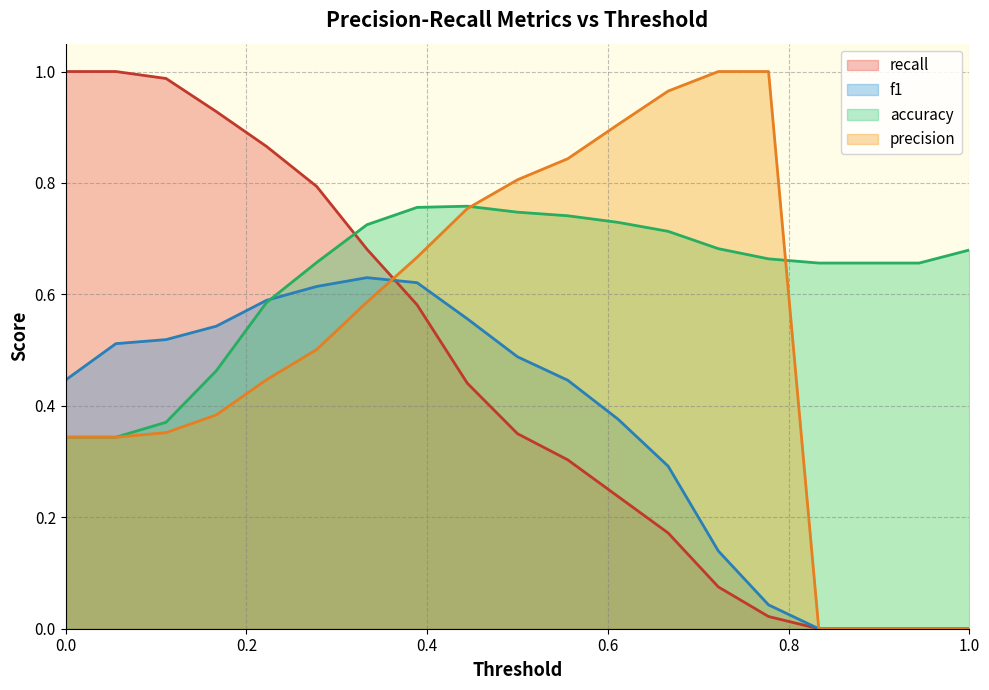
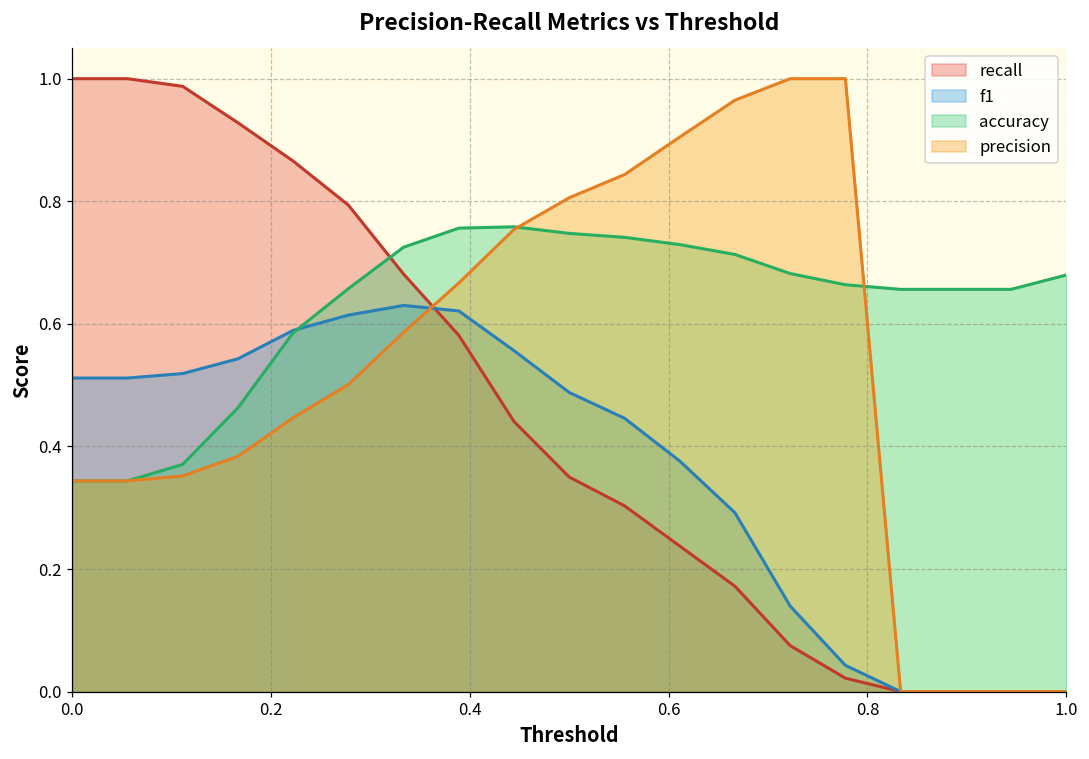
f1, 0.0: 0.45 -> 0.51
